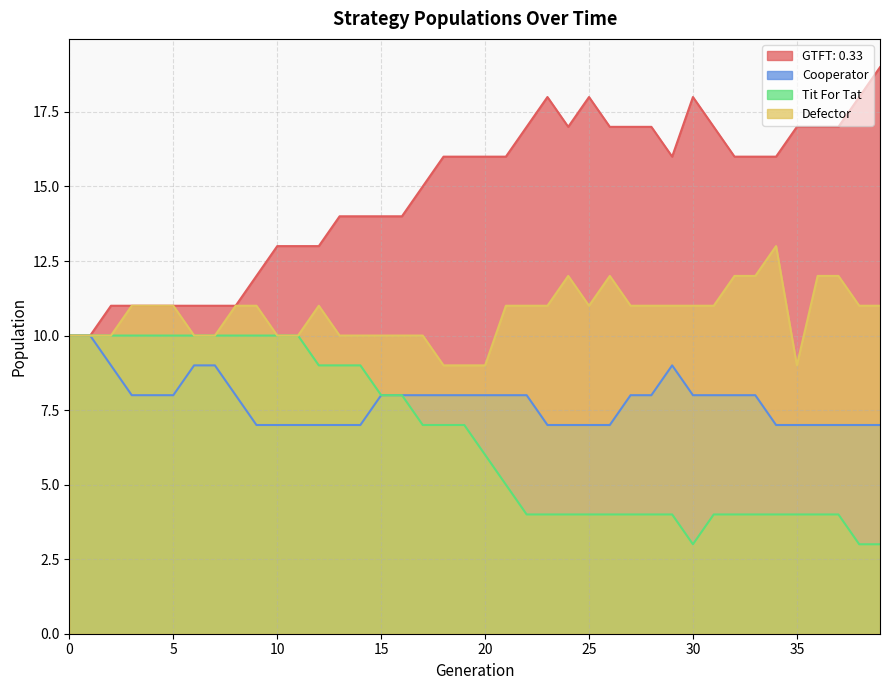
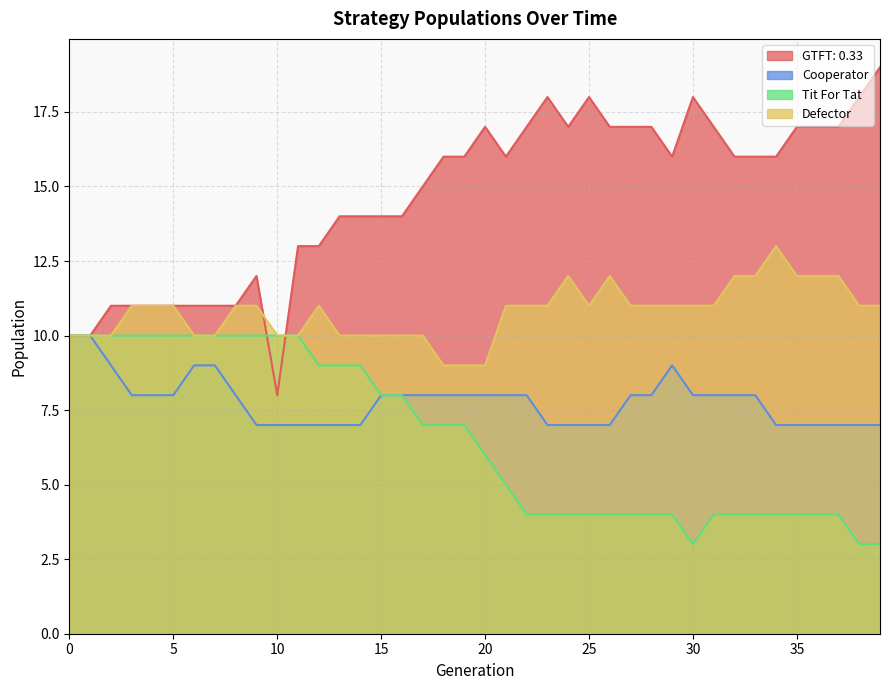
GTFT: 0.33, 10: 13 -> 8
GTFT: 0.33, 20: 16 -> 17
Defector, 35: 9 -> 12
